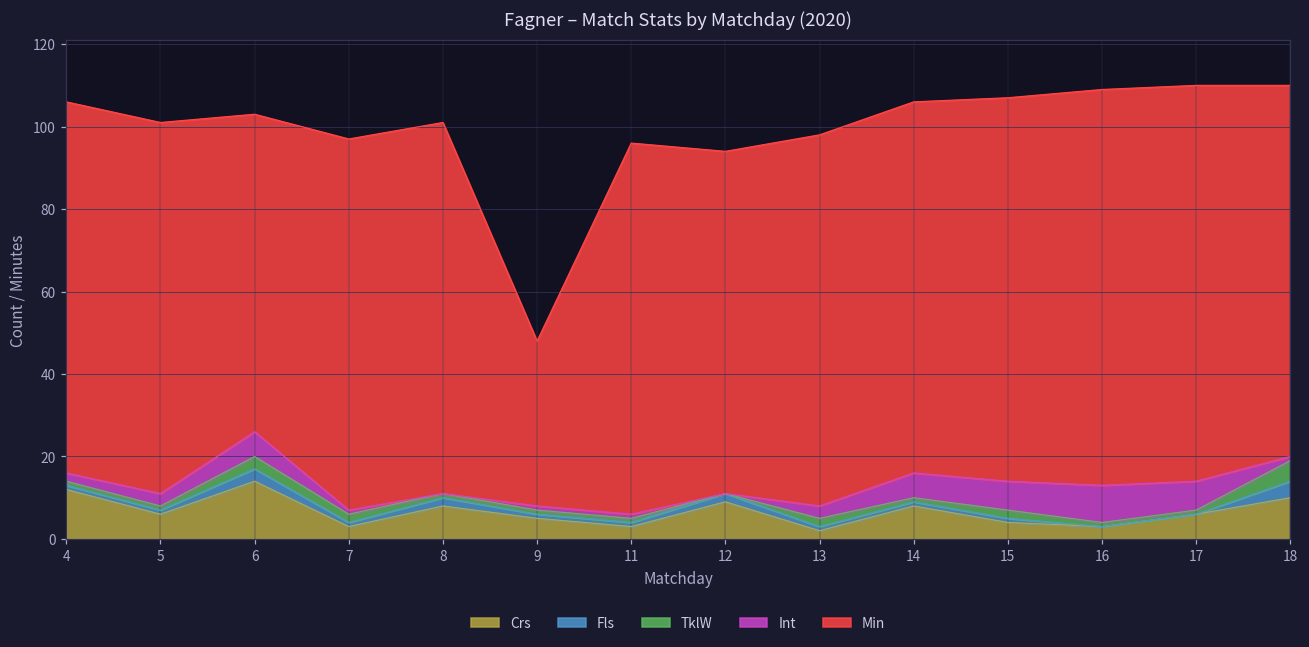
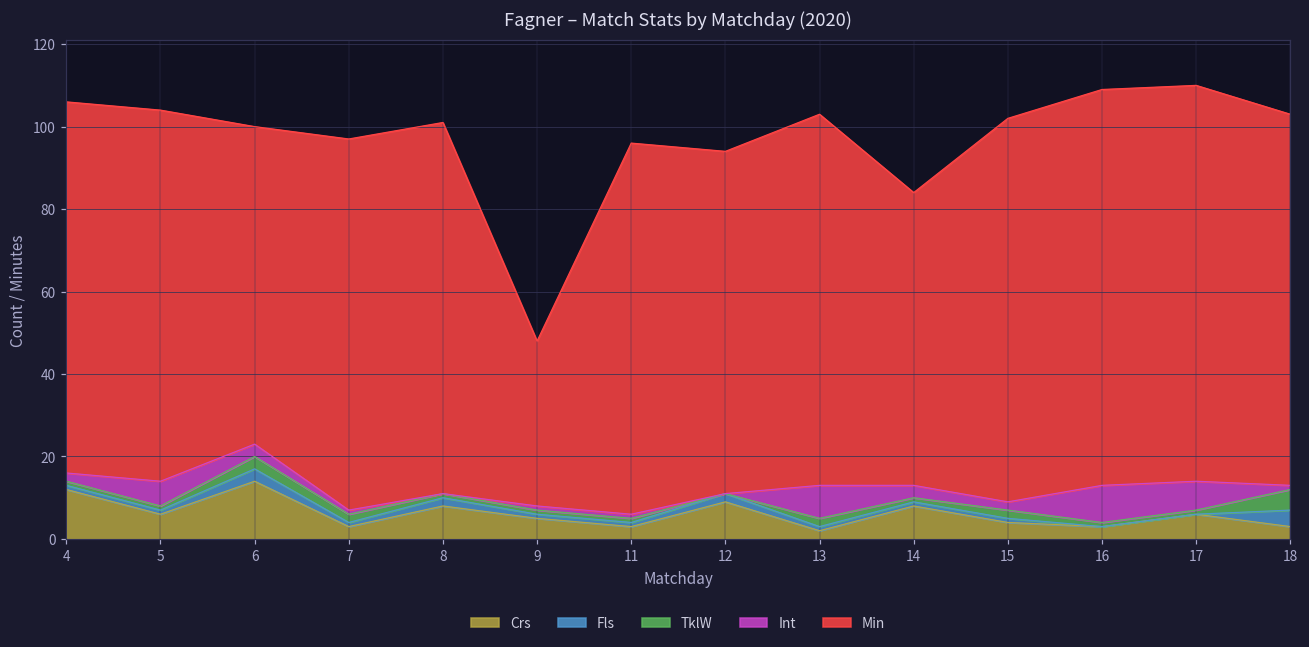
Int, 5: 3 -> 6
Int, 6: 6 -> 3
Int, 13: 3 -> 8
Int, 14: 6 -> 3
Min, 14: 90 -> 71
Int, 15: 7 -> 2
Crs, 18: 10 -> 3
